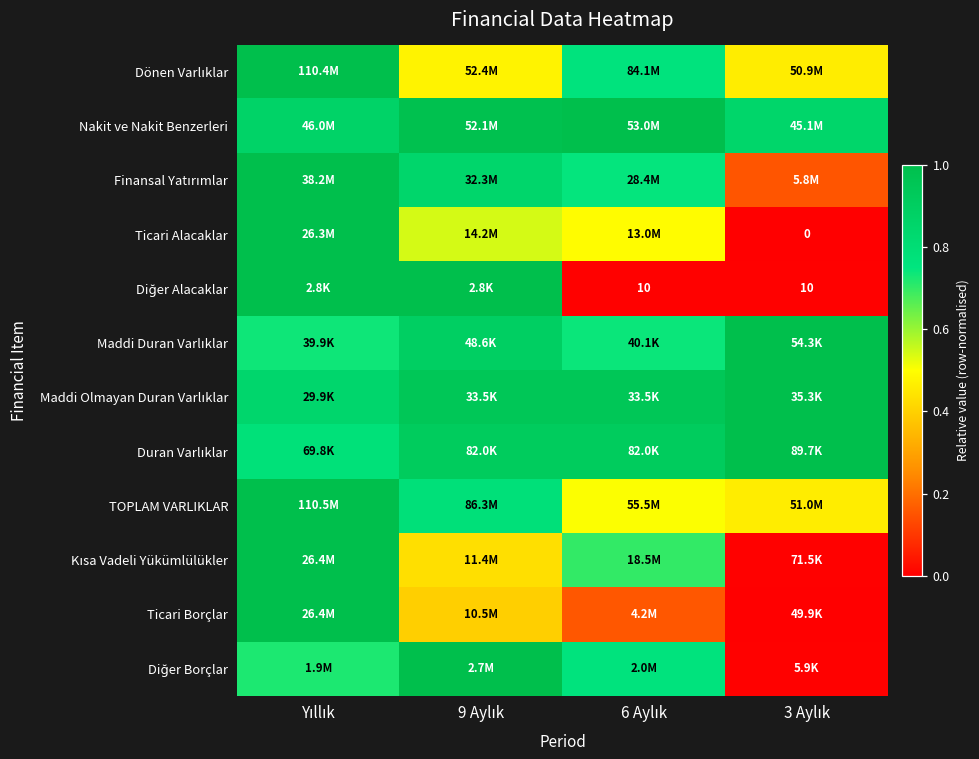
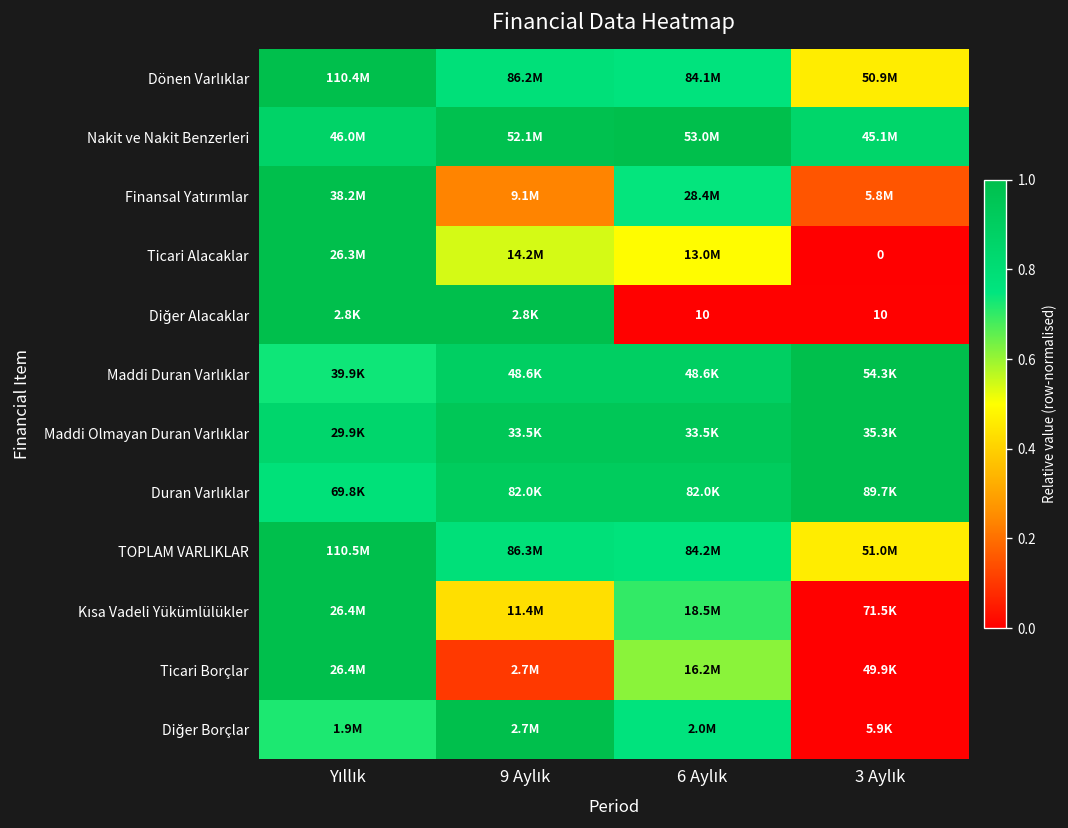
Dönen Varlıklar, 9 Aylık: 52.4M -> 86.2M
Finansal Yatırımlar, 9 Aylık: 32.3M -> 9.1M
Maddi Duran Varlıklar, 6 Aylık: 40.1K -> 48.6K
TOPLAM VARLIKLAR, 6 Aylık: 55.5M -> 84.2M
Ticari Borçlar, 9 Aylık: 10.5M -> 2.7M
Ticari Borçlar, 6 Aylık: 4.2M -> 16.2M
